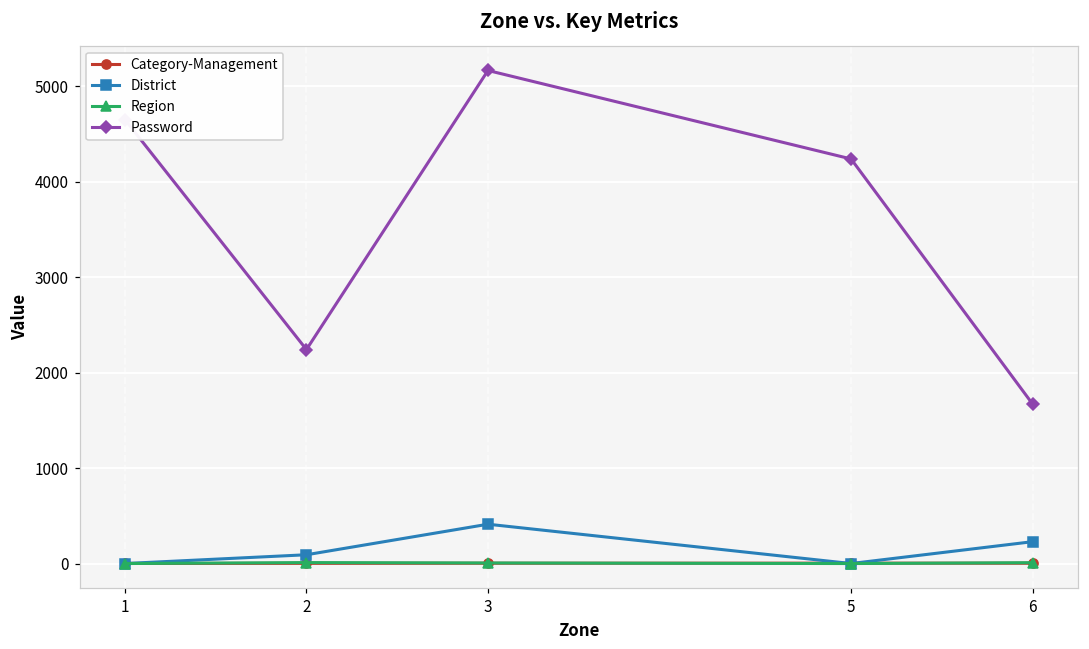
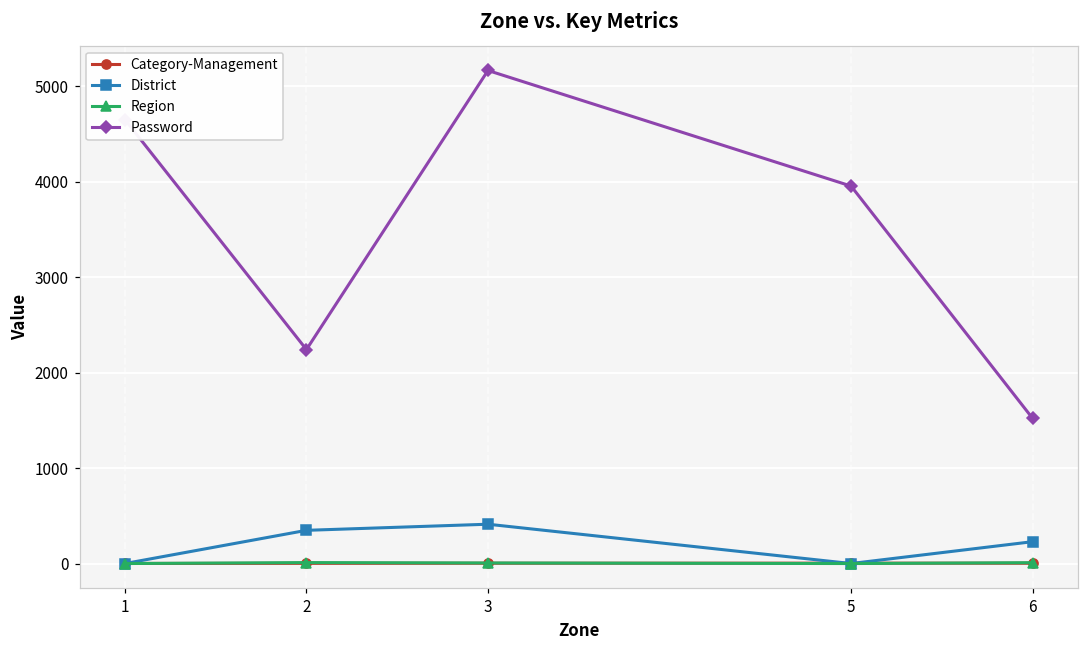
District, 2: 100 -> 300
Password, 5: 4200 -> 4000
Password, 6: 1700 -> 1500
